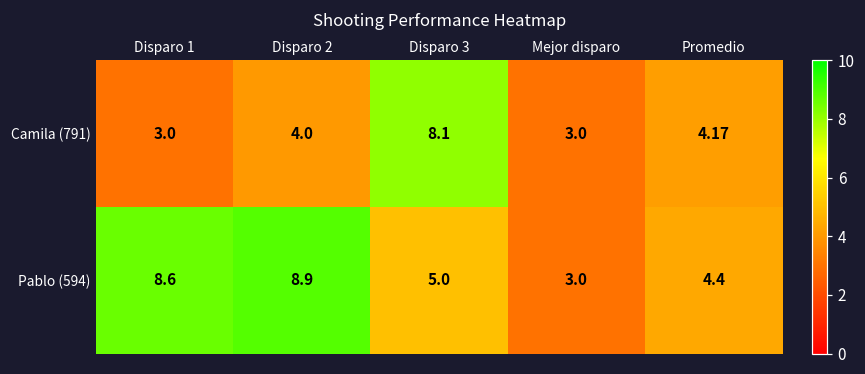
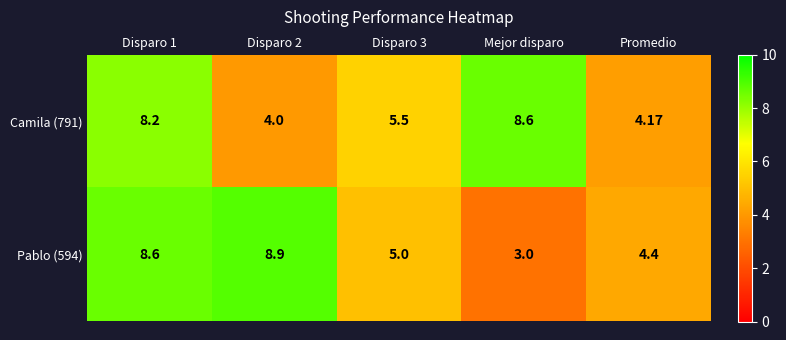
Camila (791), Disparo 1: 3.0 -> 8.2
Camila (791), Disparo 3: 8.1 -> 5.5
Camila (791), Mejor disparo: 3.0 -> 8.6
